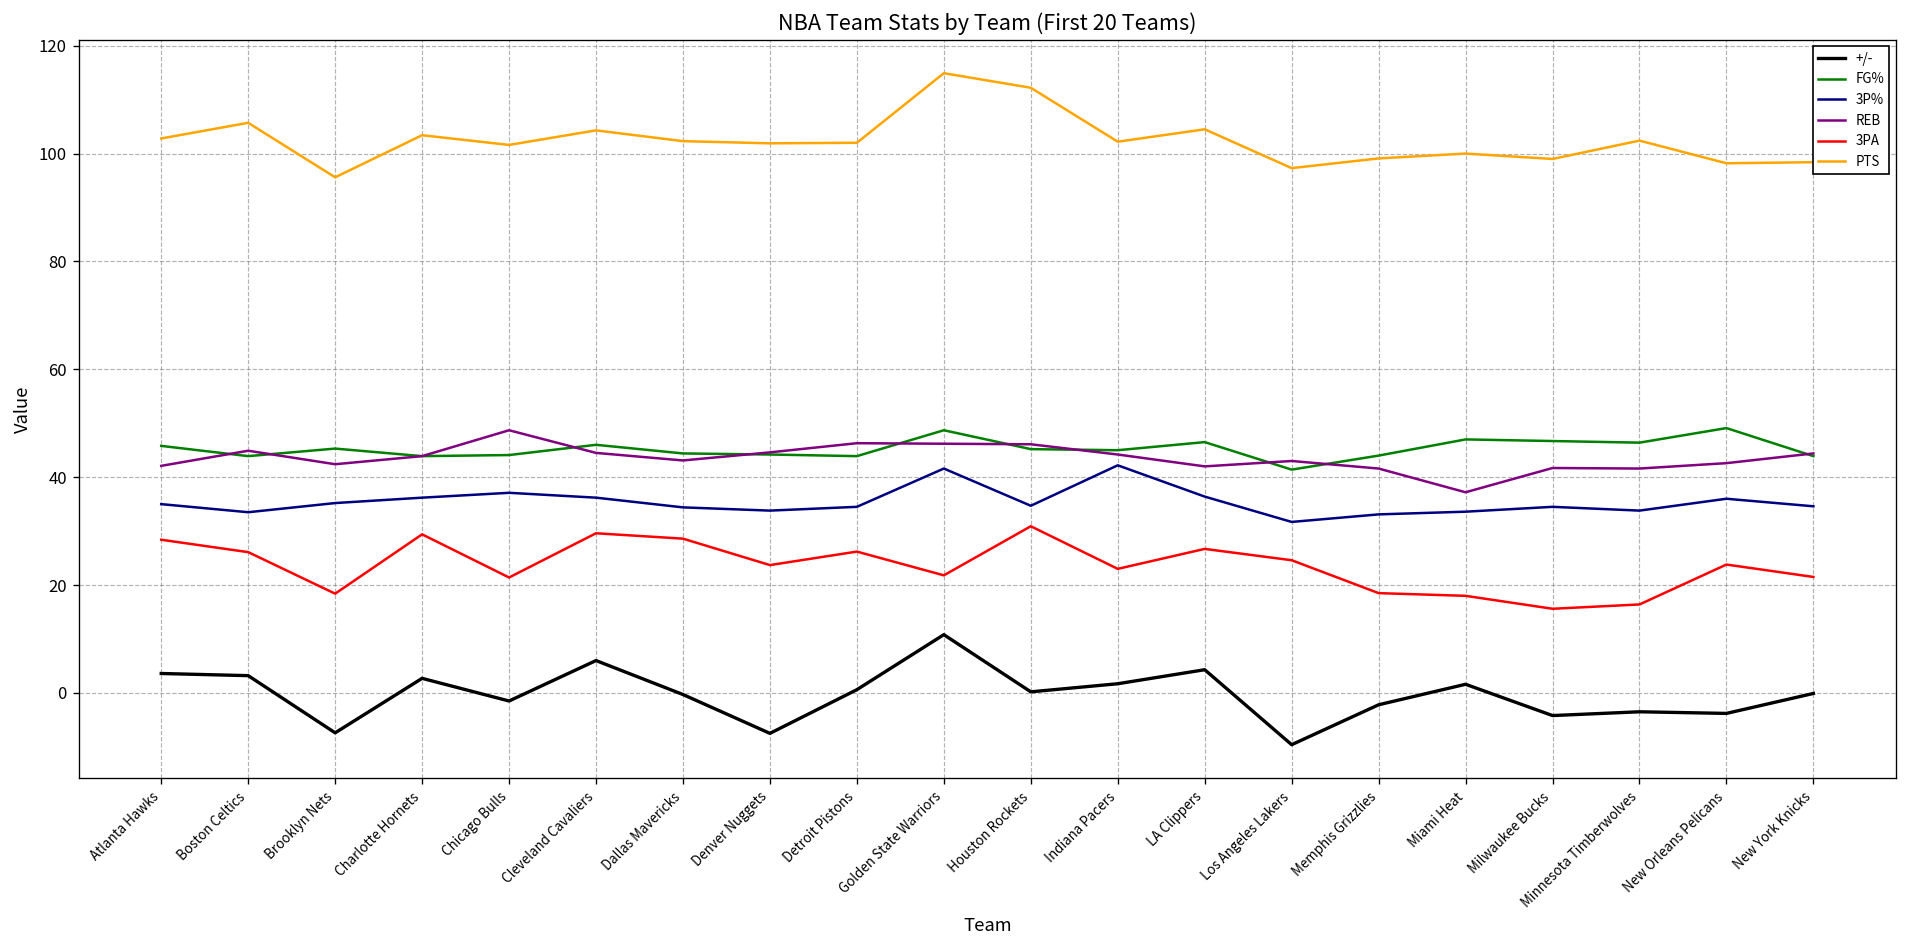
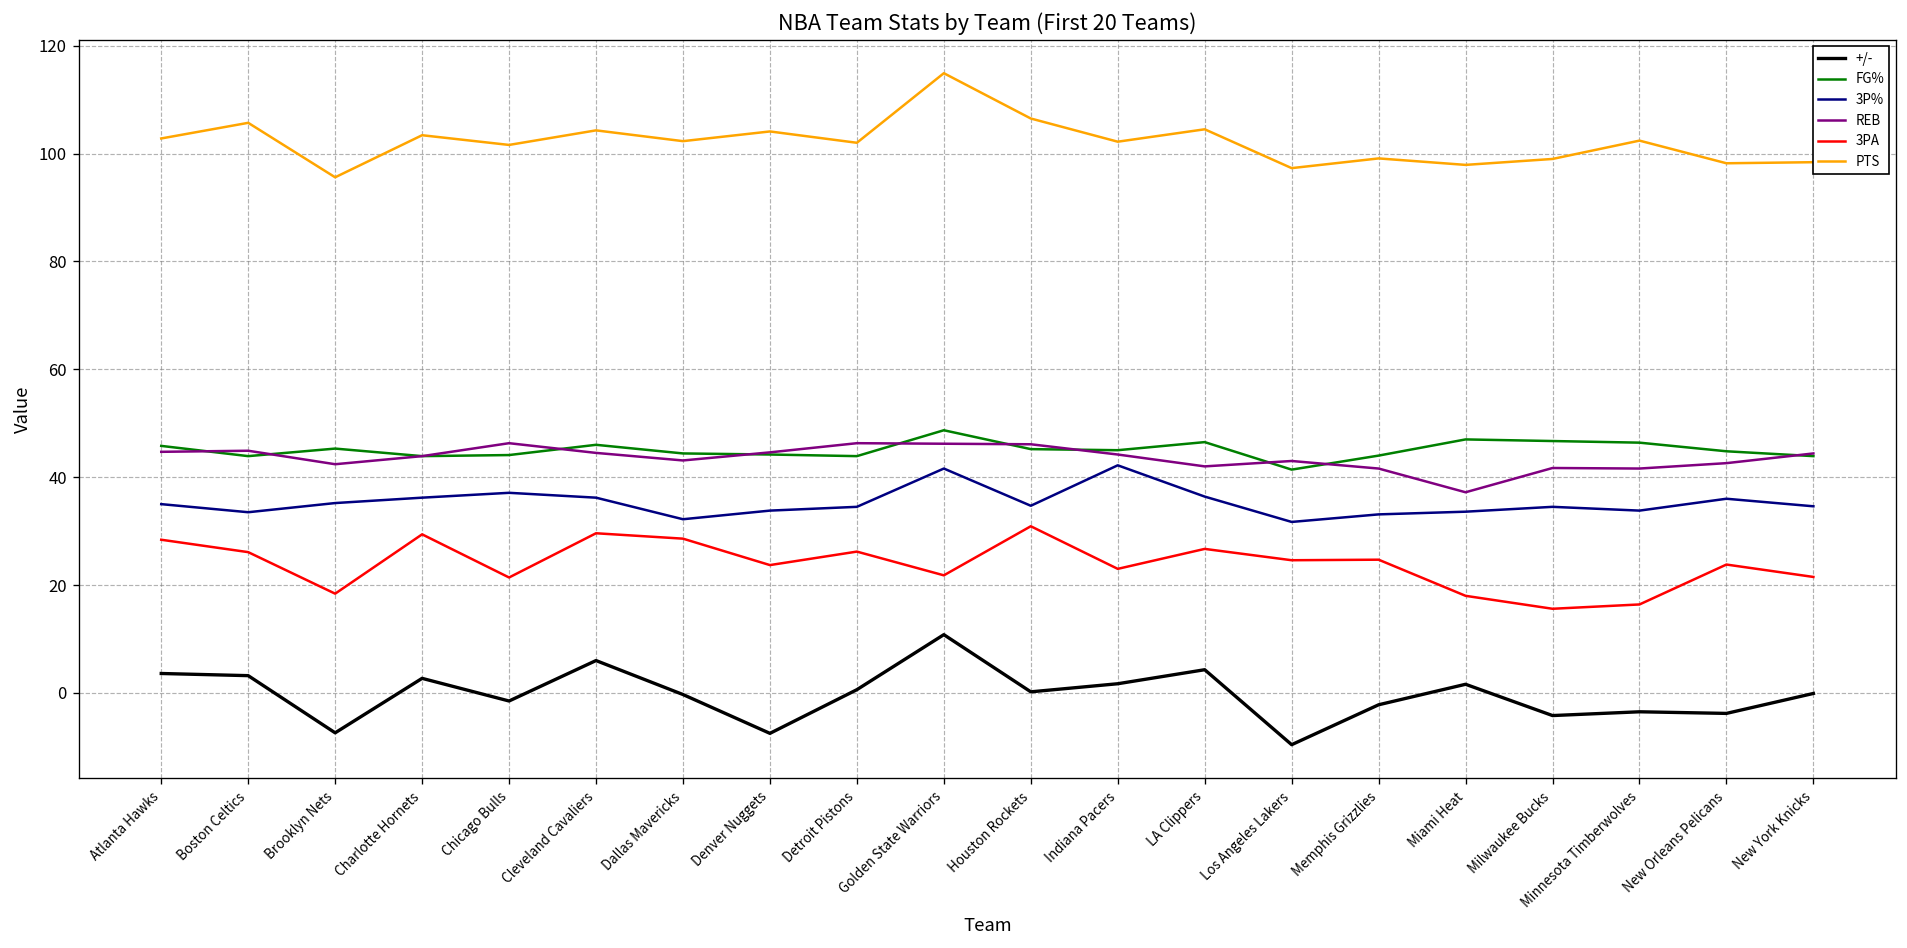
REB, Atlanta Hawks: 42 -> 45
REB, Chicago Bulls: 49 -> 46
3P%, Dallas Mavericks: 34 -> 32
PTS, Denver Nuggets: 102 -> 104
PTS, Houston Rockets: 112 -> 107
3PA, Memphis Grizzlies: 19 -> 25
PTS, Miami Heat: 100 -> 98
FG%, New Orleans Pelicans: 49 -> 45
